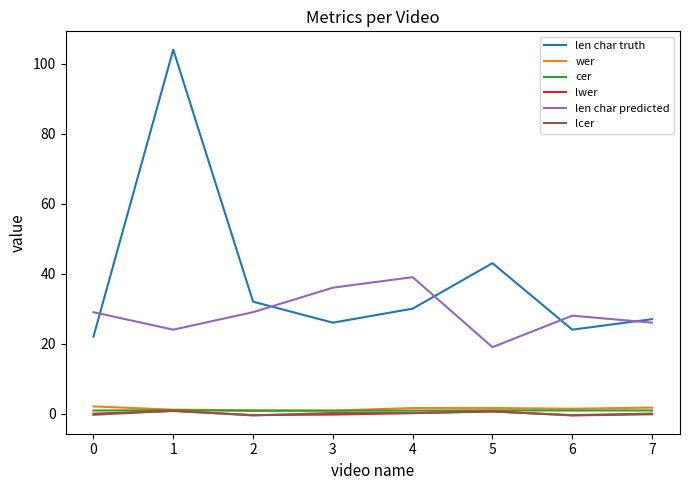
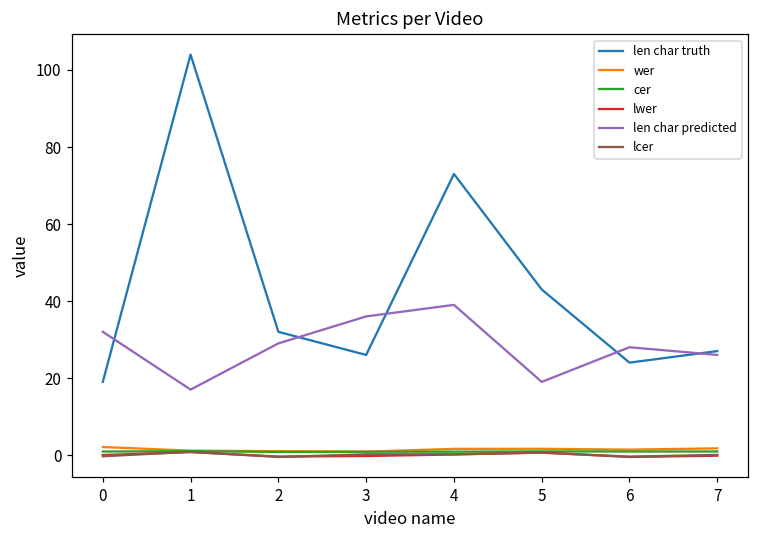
len char truth, 0: 22 -> 19
len char predicted, 0: 29 -> 32
len char predicted, 1: 24 -> 17
len char truth, 4: 30 -> 73
